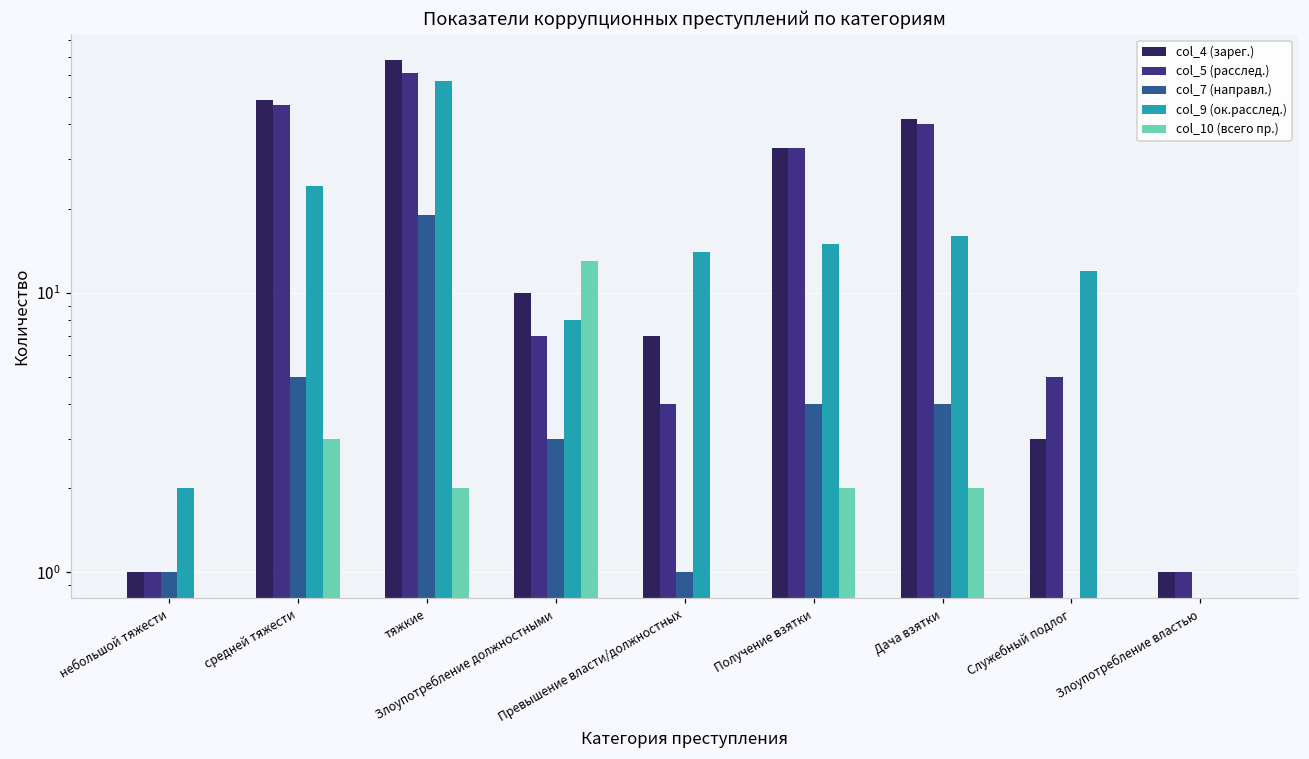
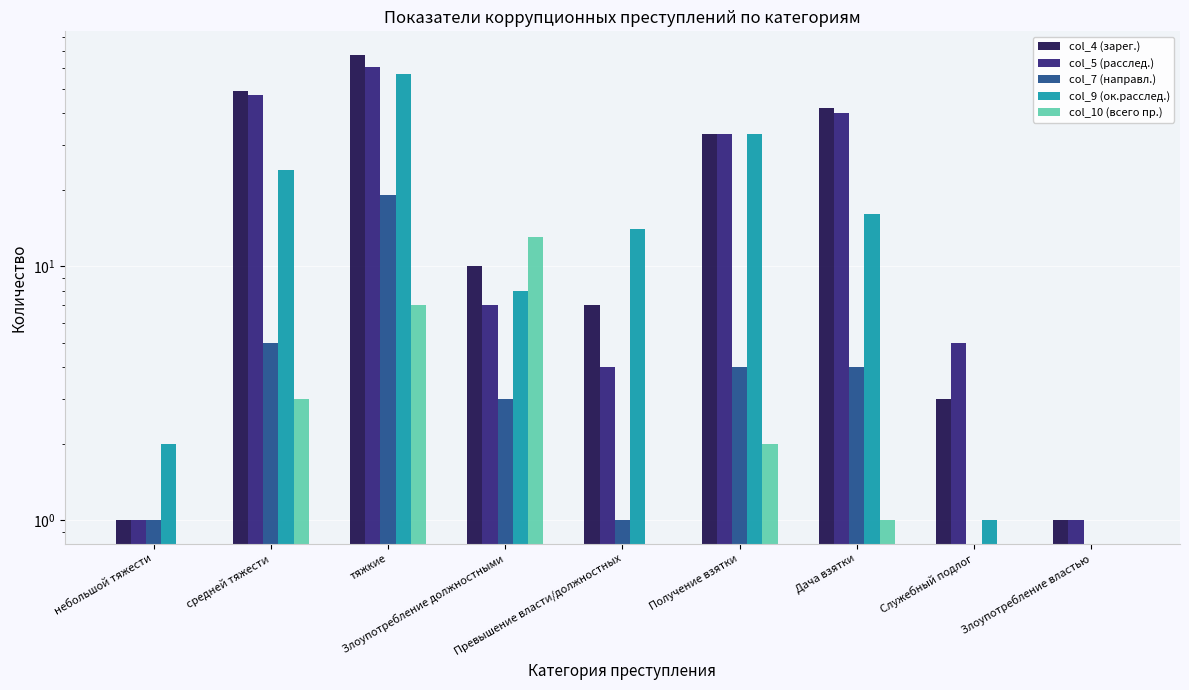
col_10 (всего пр.), тяжкие: 2 -> 7
col_9 (ок.расслед.), Получение взятки: 15 -> 33
col_10 (всего пр.), Дача взятки: 2 -> 1
col_9 (ок.расслед.), Служебный подлог: 12 -> 1
